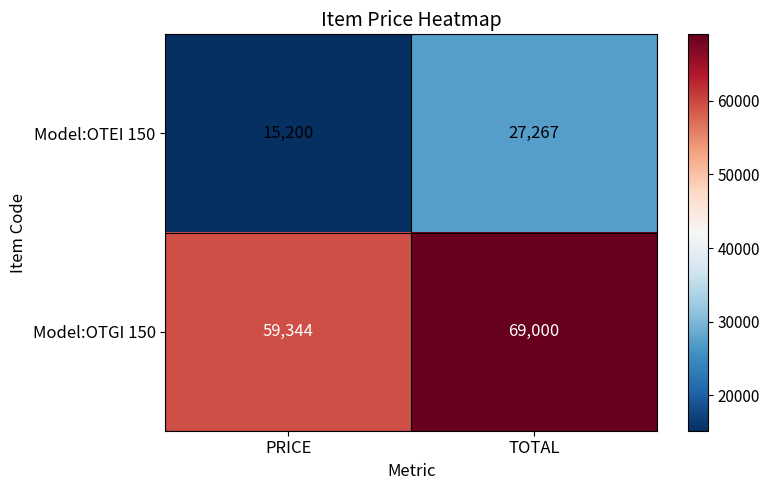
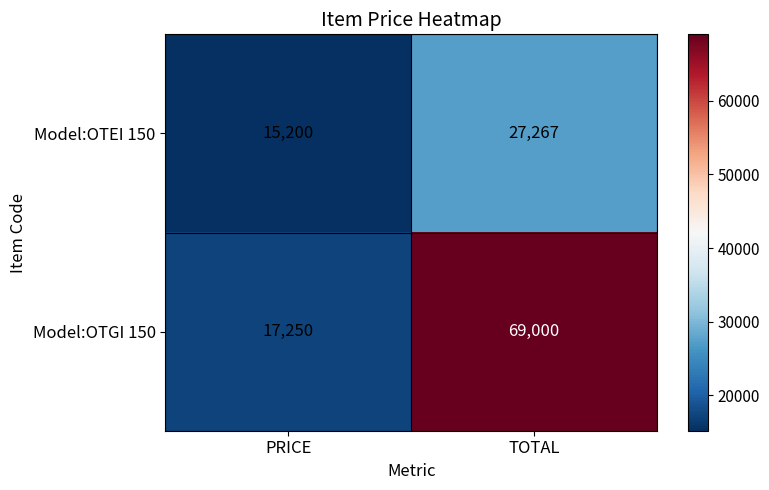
Model:OTGI 150, PRICE: 59,344 -> 17,250
